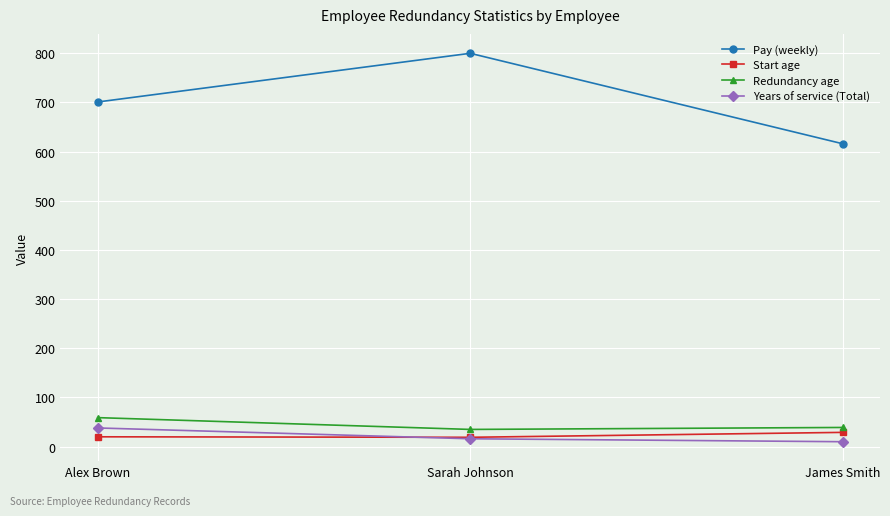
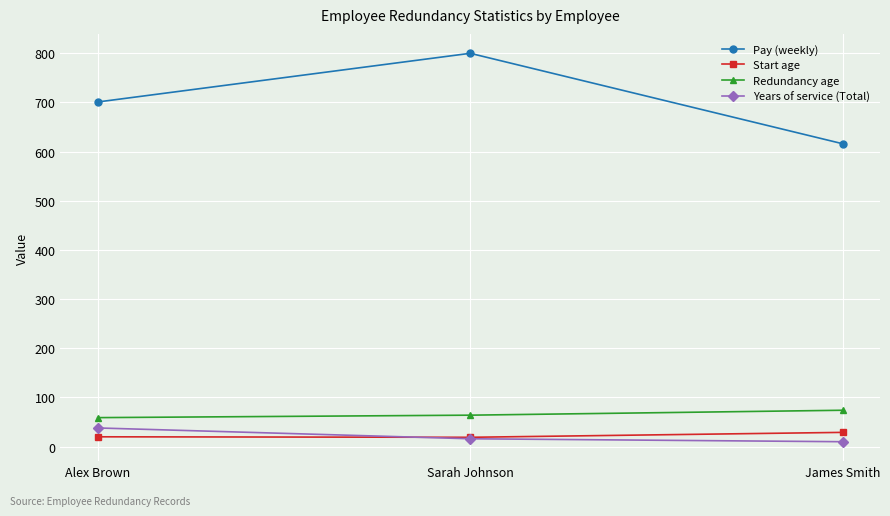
Redundancy age, Sarah Johnson: 40 -> 60
Redundancy age, James Smith: 40 -> 70
